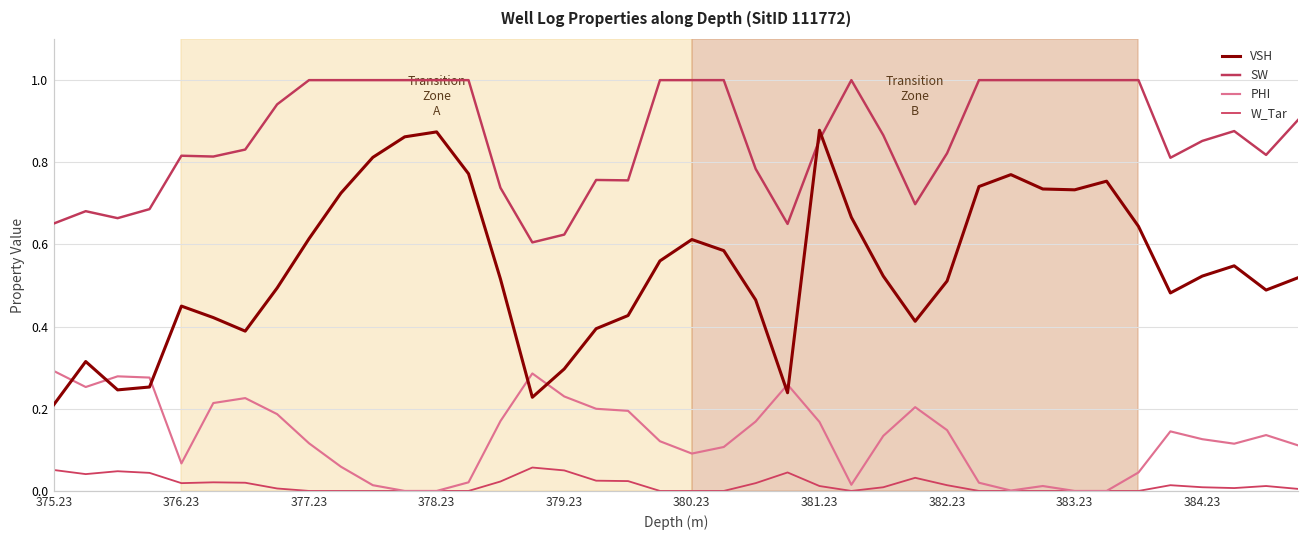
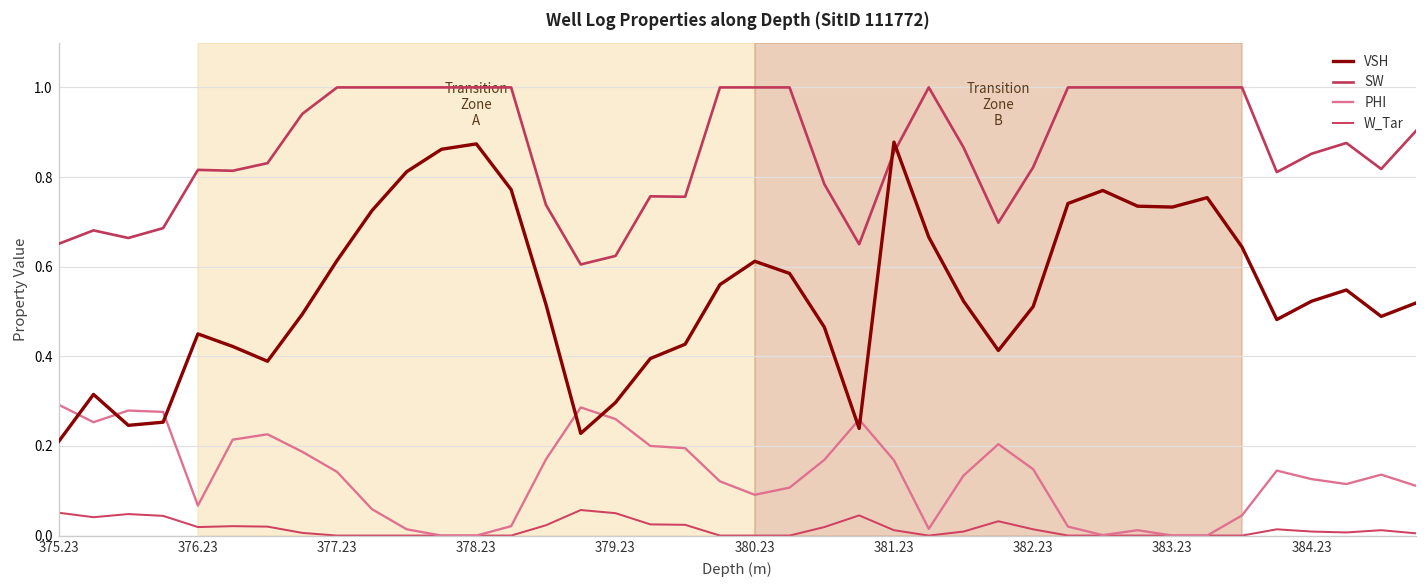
PHI, 377.23: 0.12 -> 0.14
PHI, 379.23: 0.23 -> 0.26
